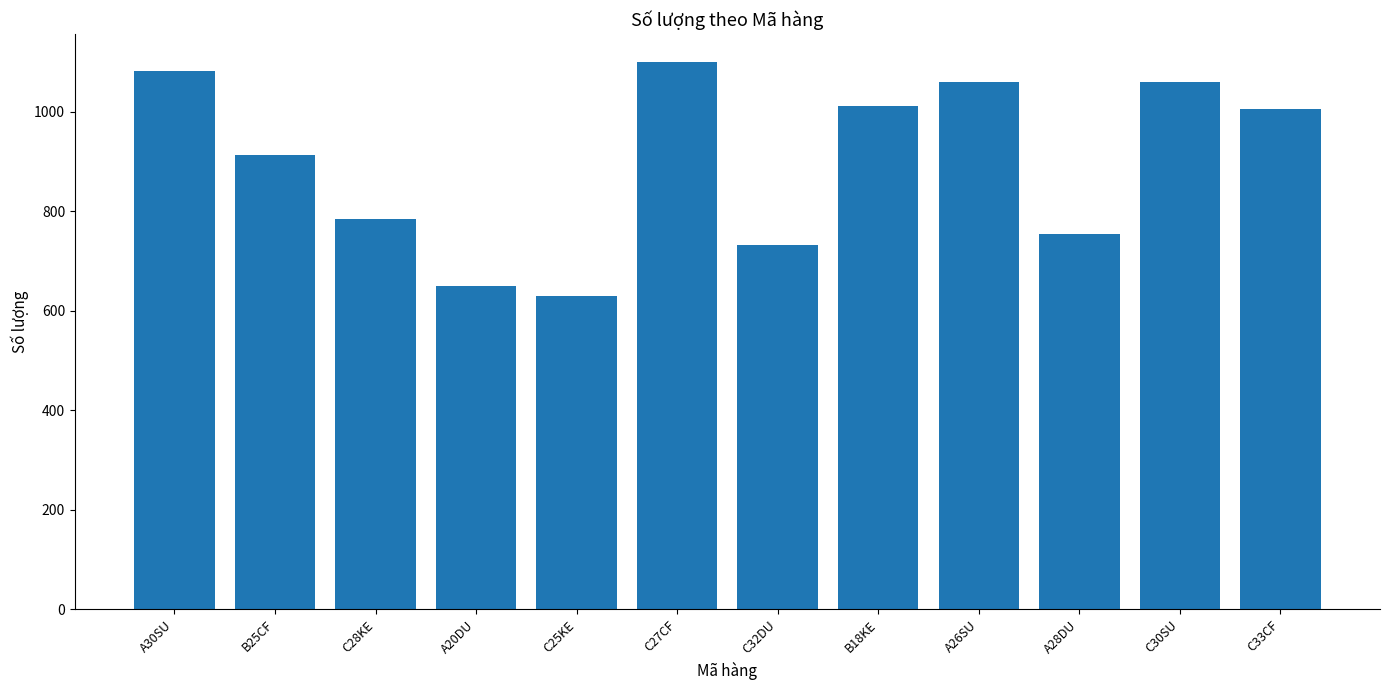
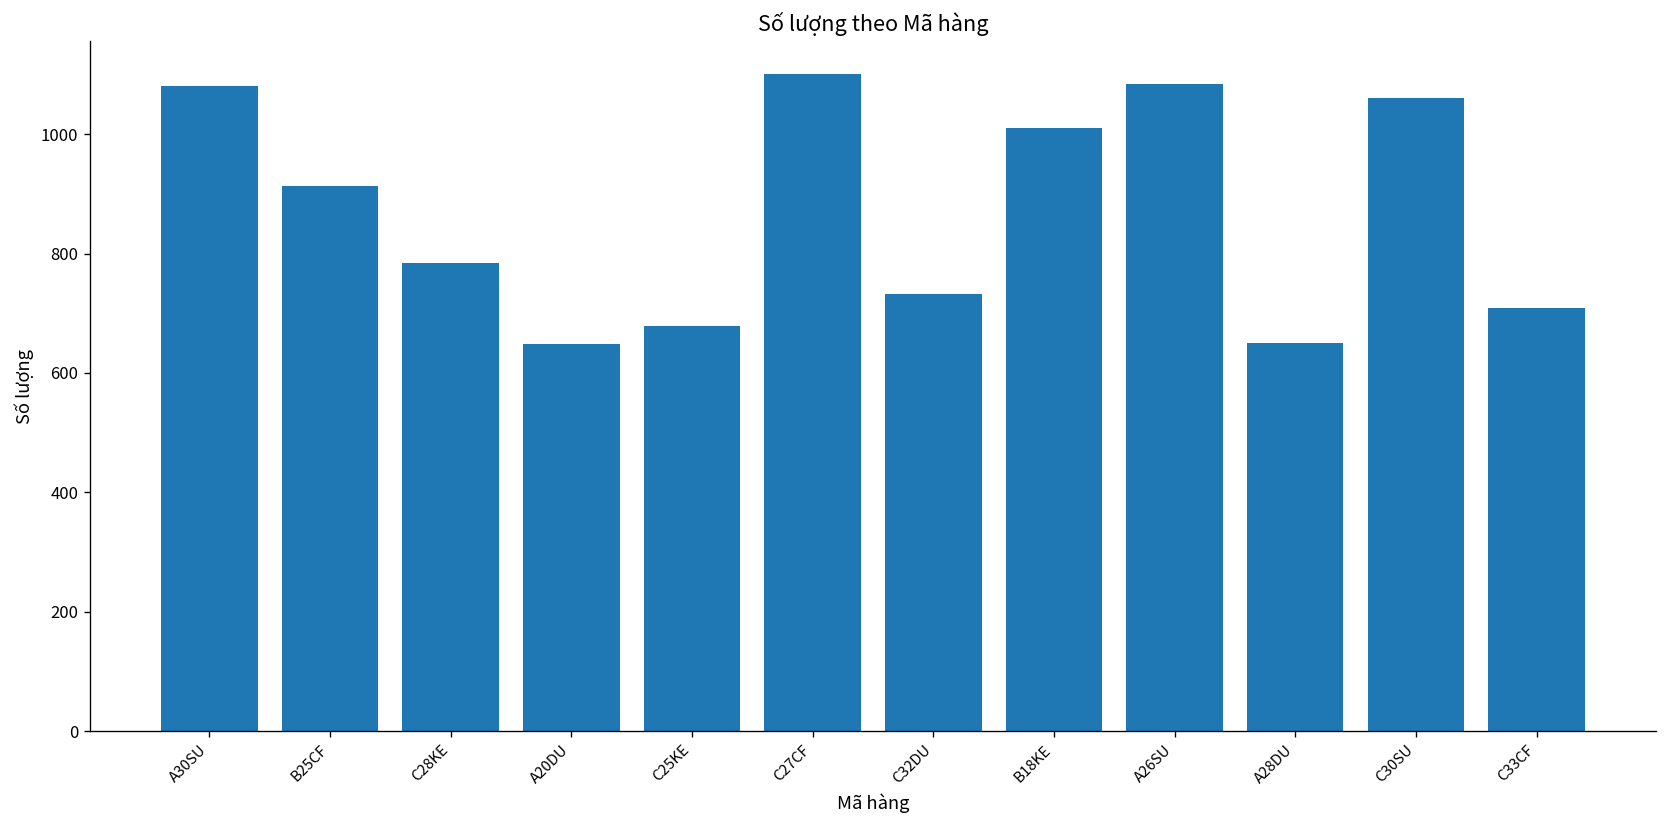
C25KE: 630 -> 680
A26SU: 1060 -> 1080
A28DU: 750 -> 650
C33CF: 1010 -> 710
